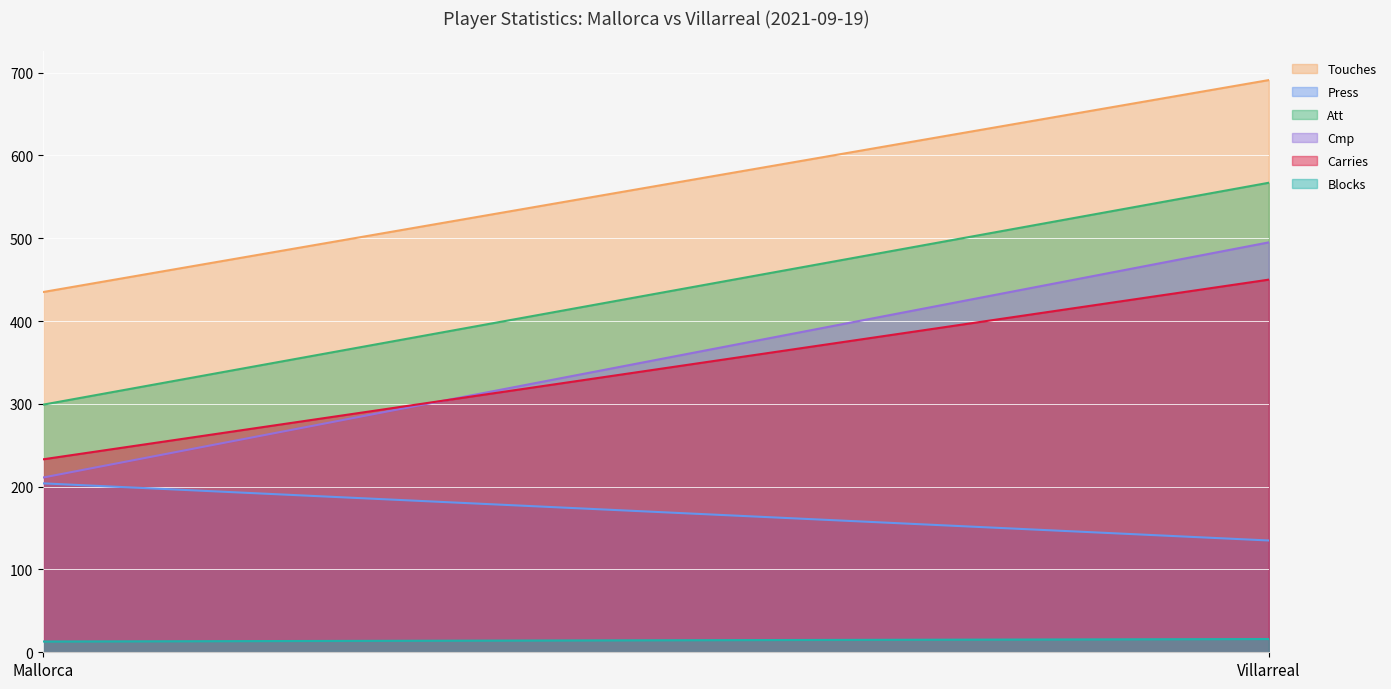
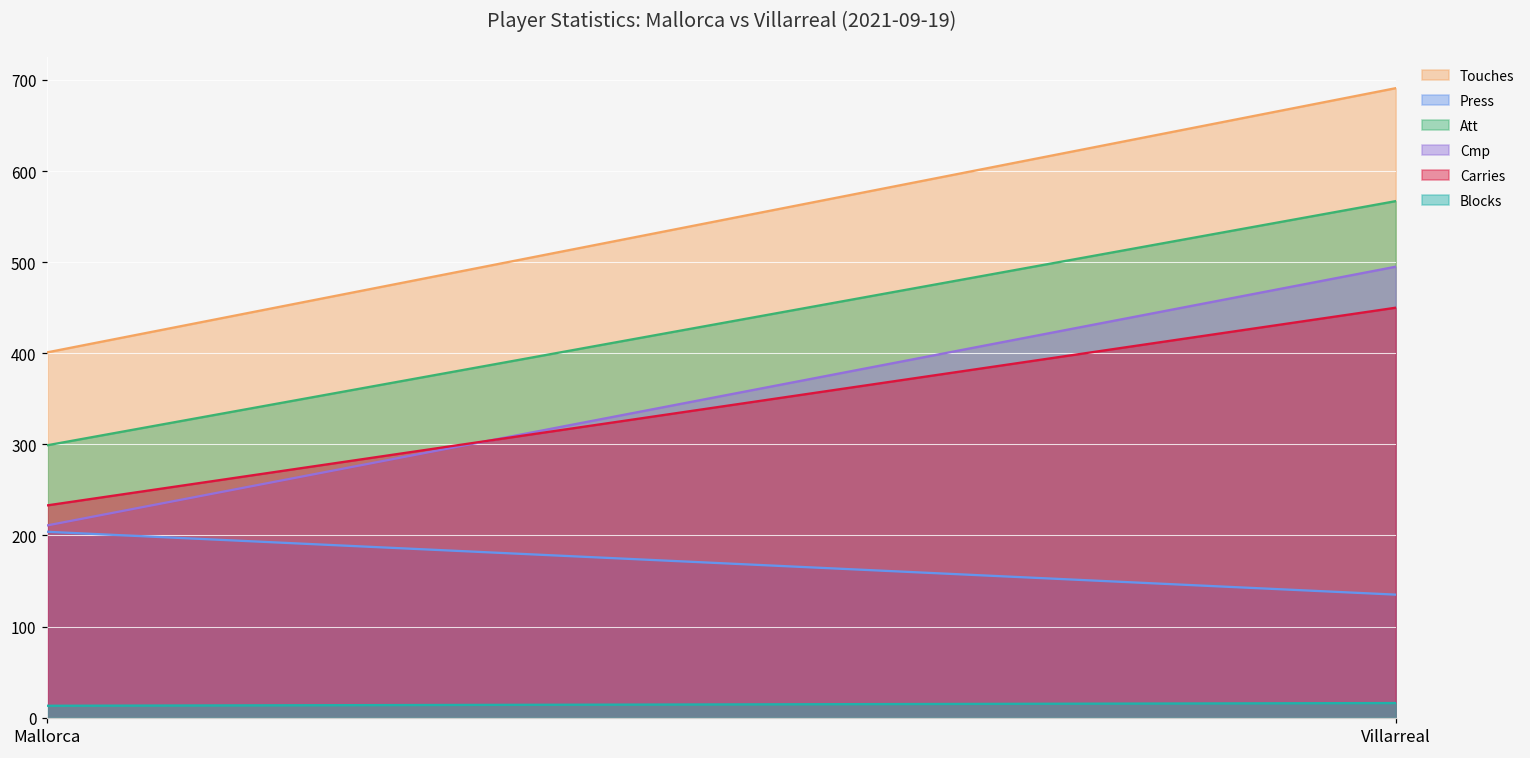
Touches, Mallorca: 440 -> 400
